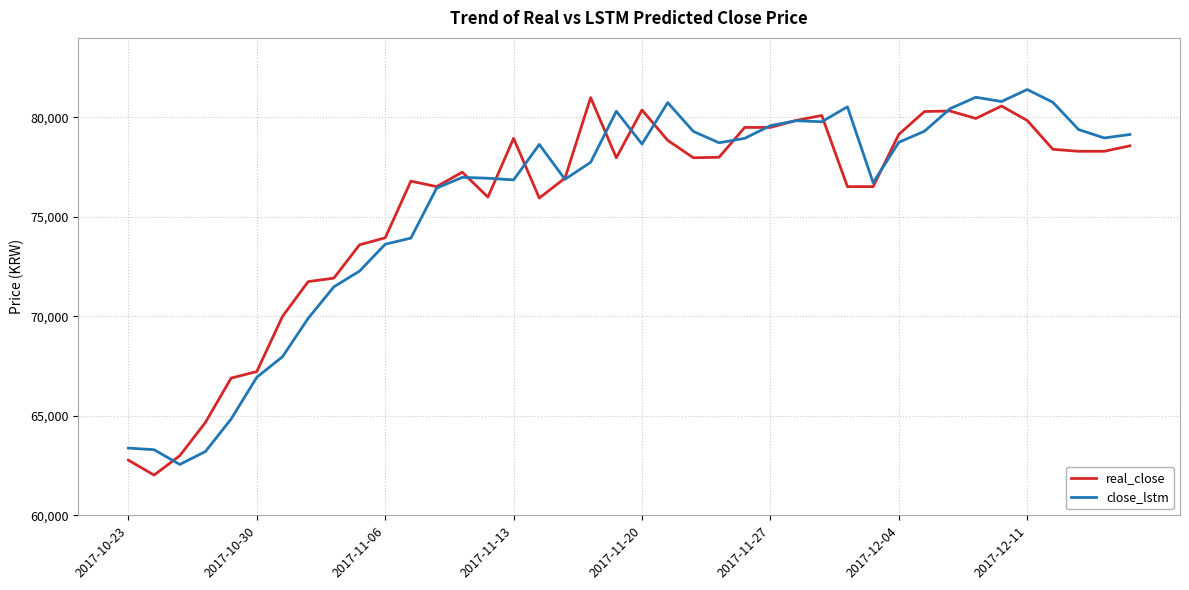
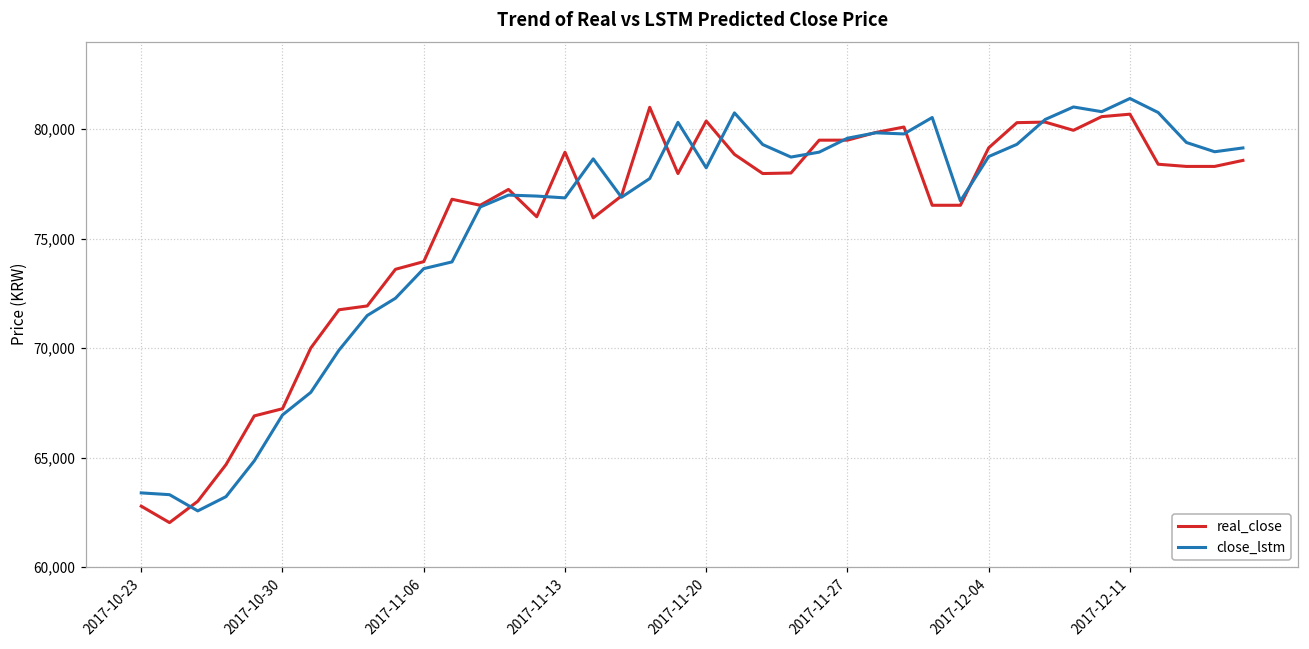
close_lstm, 2017-11-20: 78,700 -> 78,200
real_close, 2017-12-11: 79,900 -> 80,700
